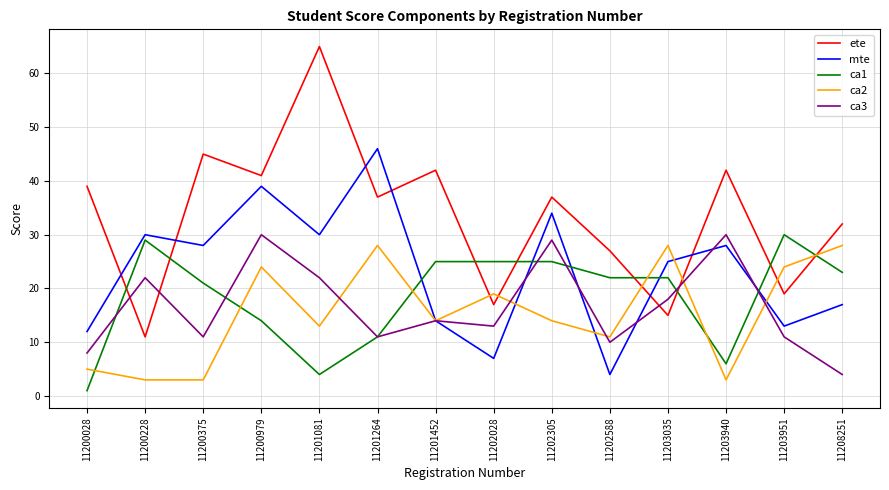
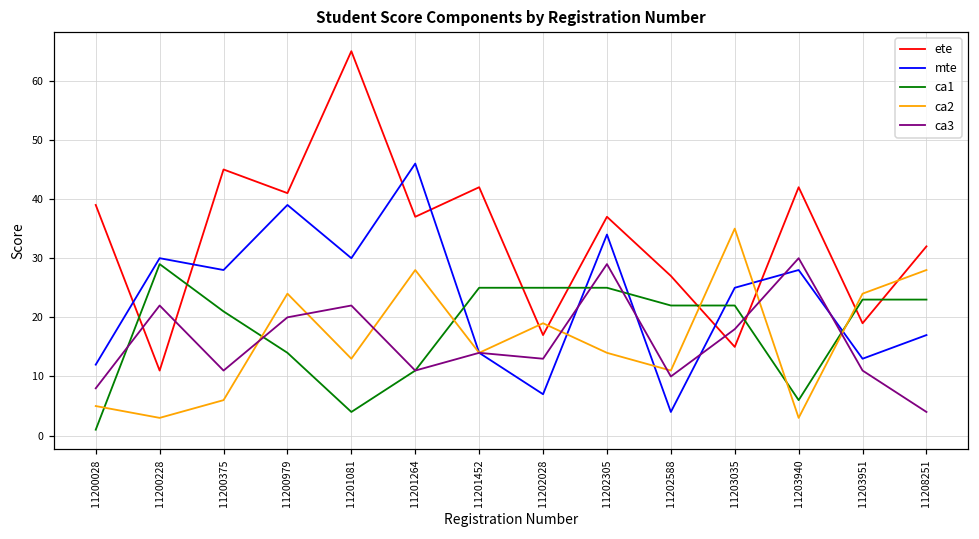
ca2, 11200375: 3 -> 6
ca3, 11200979: 30 -> 20
ca2, 11203035: 28 -> 35
ca1, 11203951: 30 -> 23
